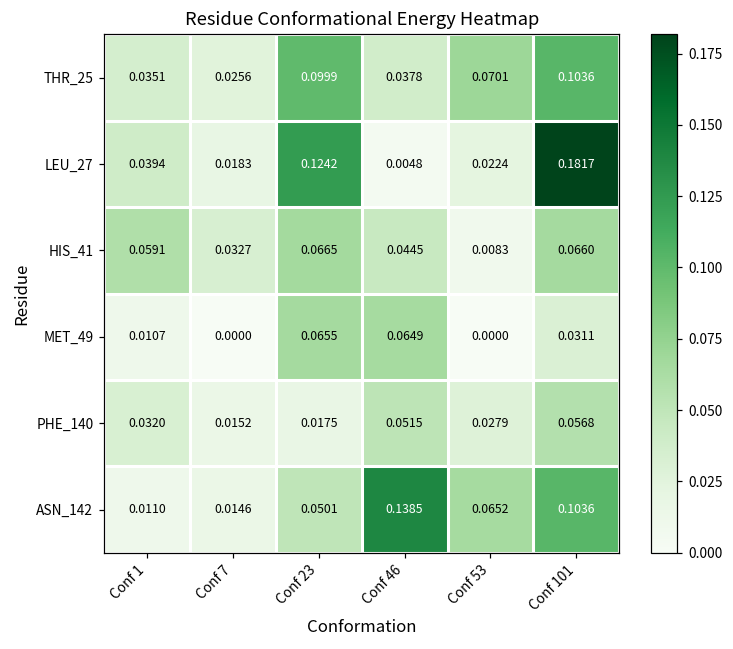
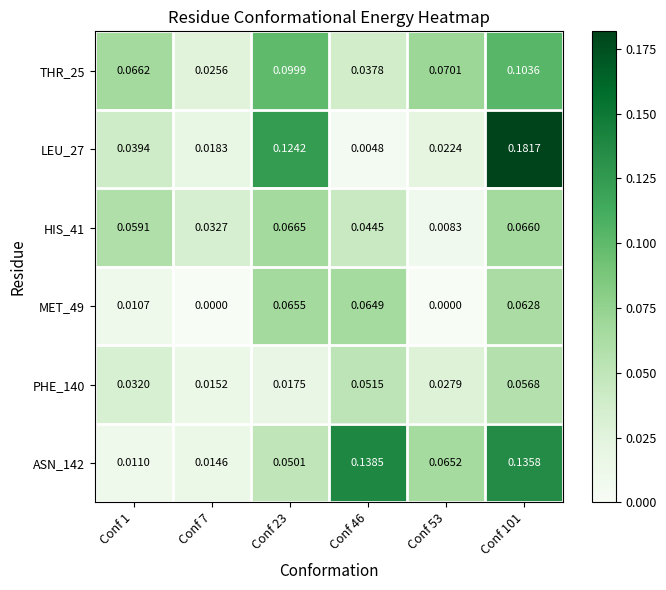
THR_25, Conf 1: 0.0351 -> 0.0662
MET_49, Conf 101: 0.0311 -> 0.0628
ASN_142, Conf 101: 0.1036 -> 0.1358
